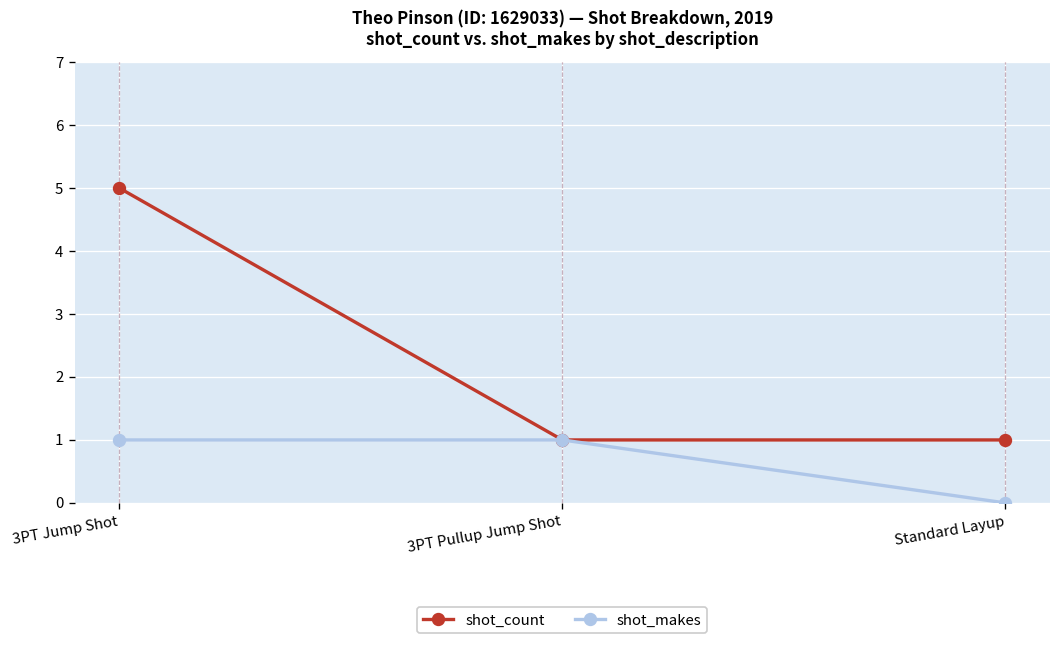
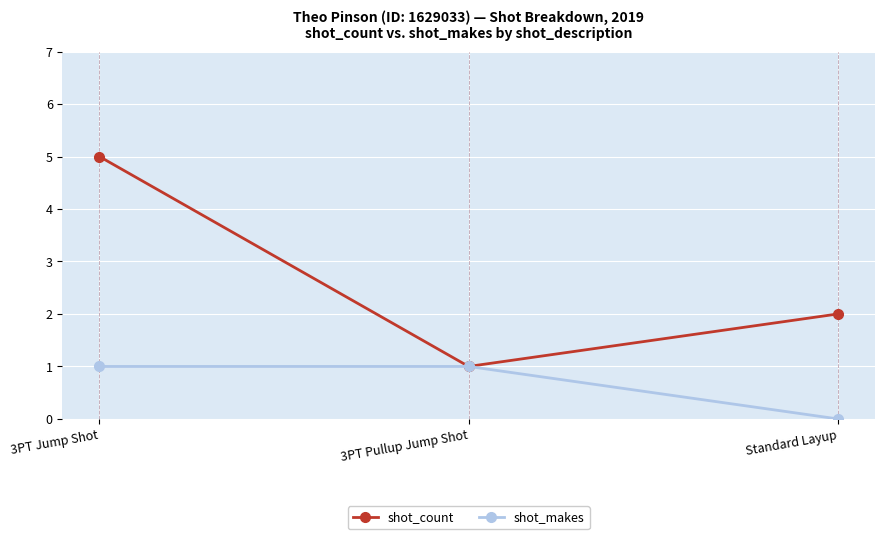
shot_count, Standard Layup: 1 -> 2
